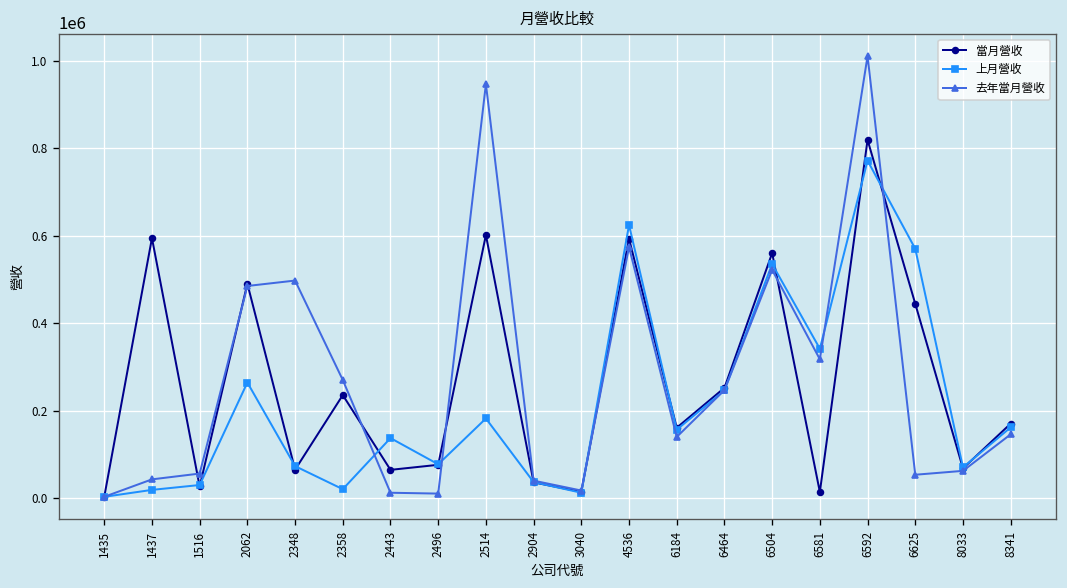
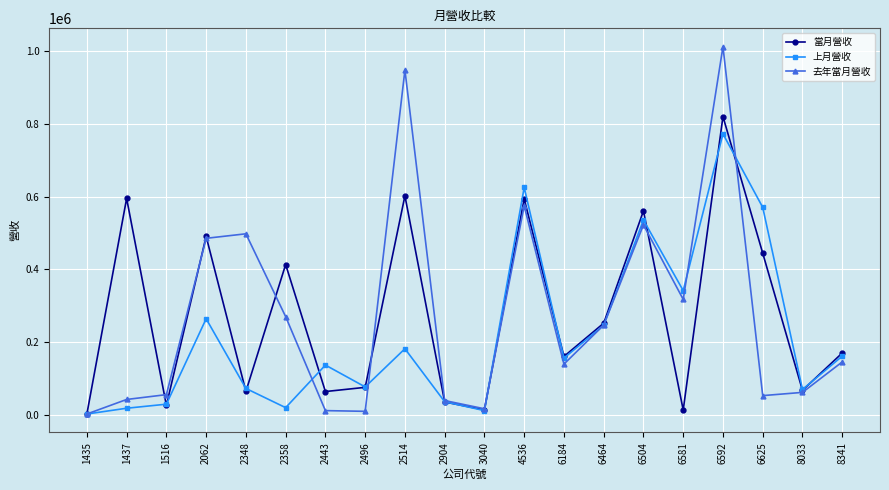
當月營收, 2358: 240000 -> 410000
